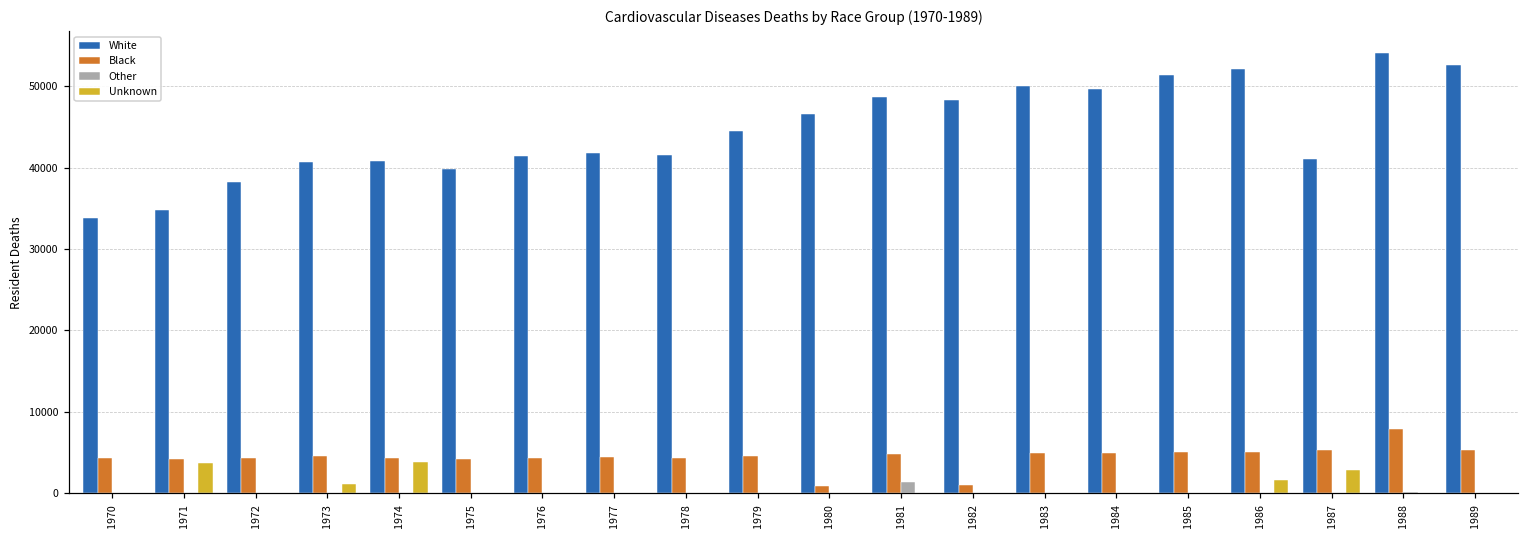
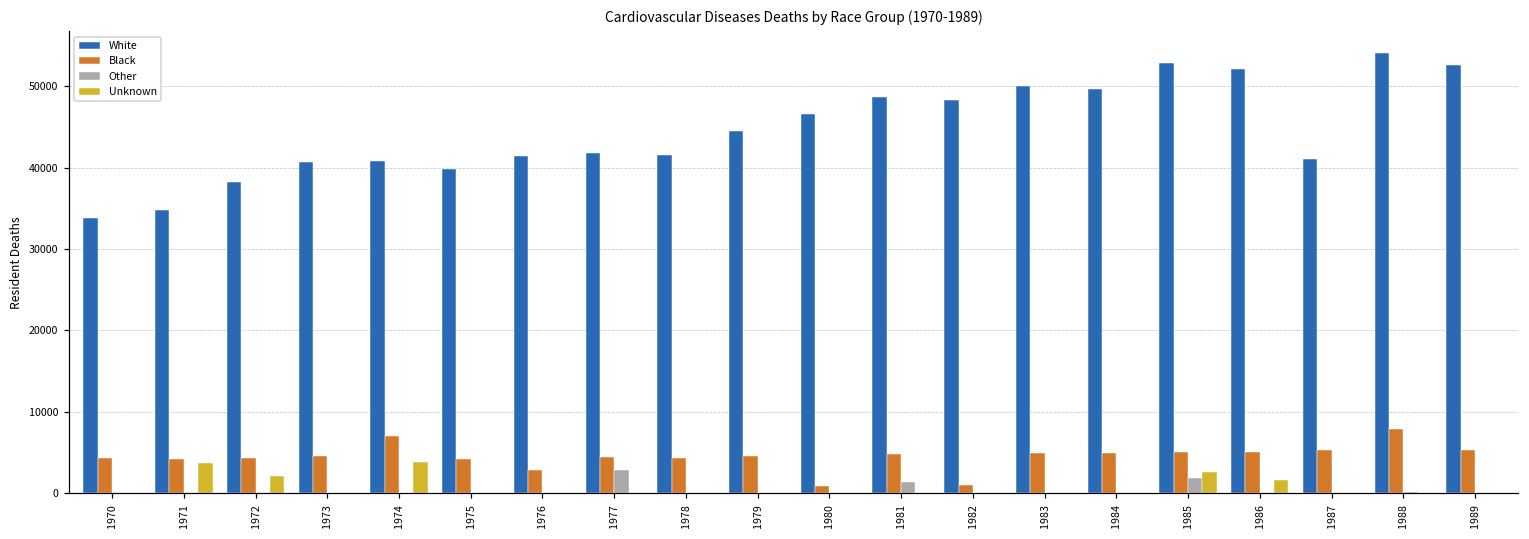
Unknown, 1972: 0 -> 2000
Unknown, 1973: 1000 -> 0
Black, 1974: 4000 -> 7000
Black, 1976: 4000 -> 3000
Other, 1977: 0 -> 3000
White, 1985: 51000 -> 53000
Other, 1985: 0 -> 2000
Unknown, 1985: 0 -> 3000
Unknown, 1987: 3000 -> 0
